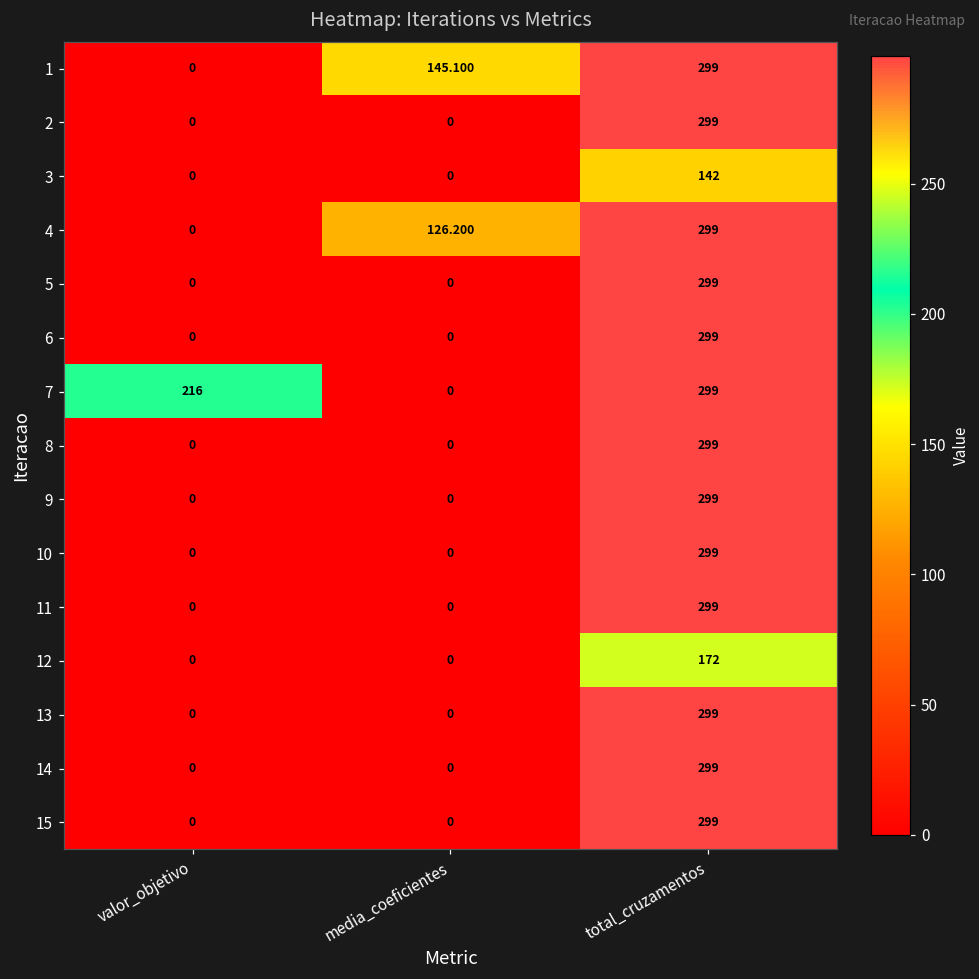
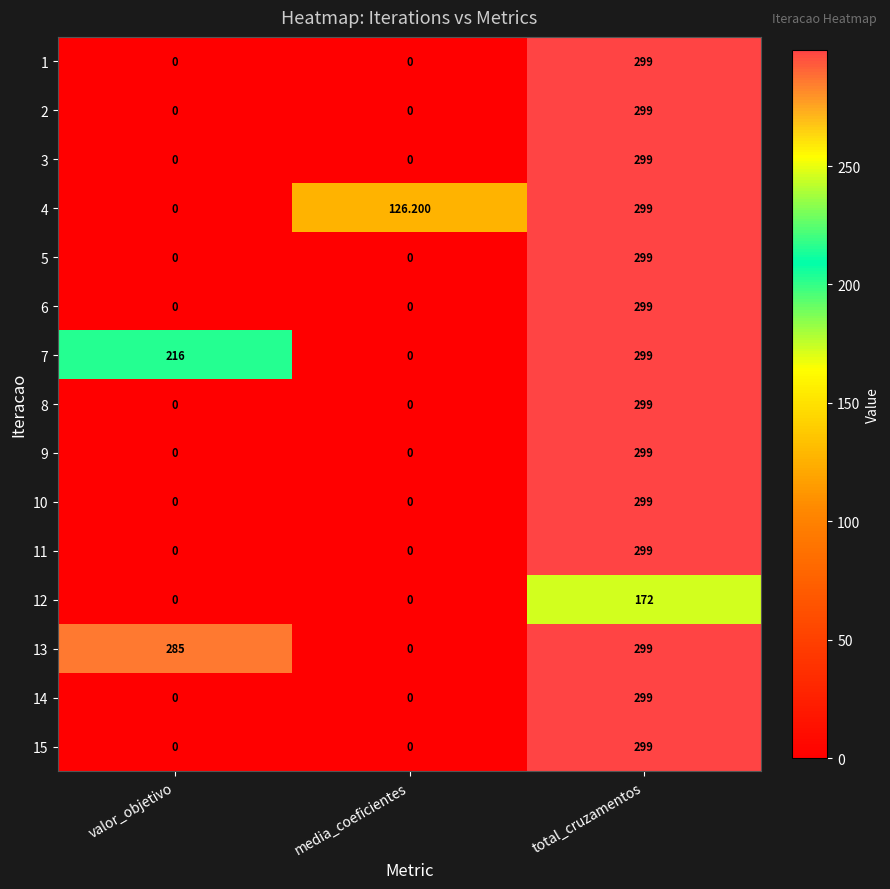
1, media_coeficientes: 145.100 -> 0
3, total_cruzamentos: 142 -> 299
13, valor_objetivo: 0 -> 285
